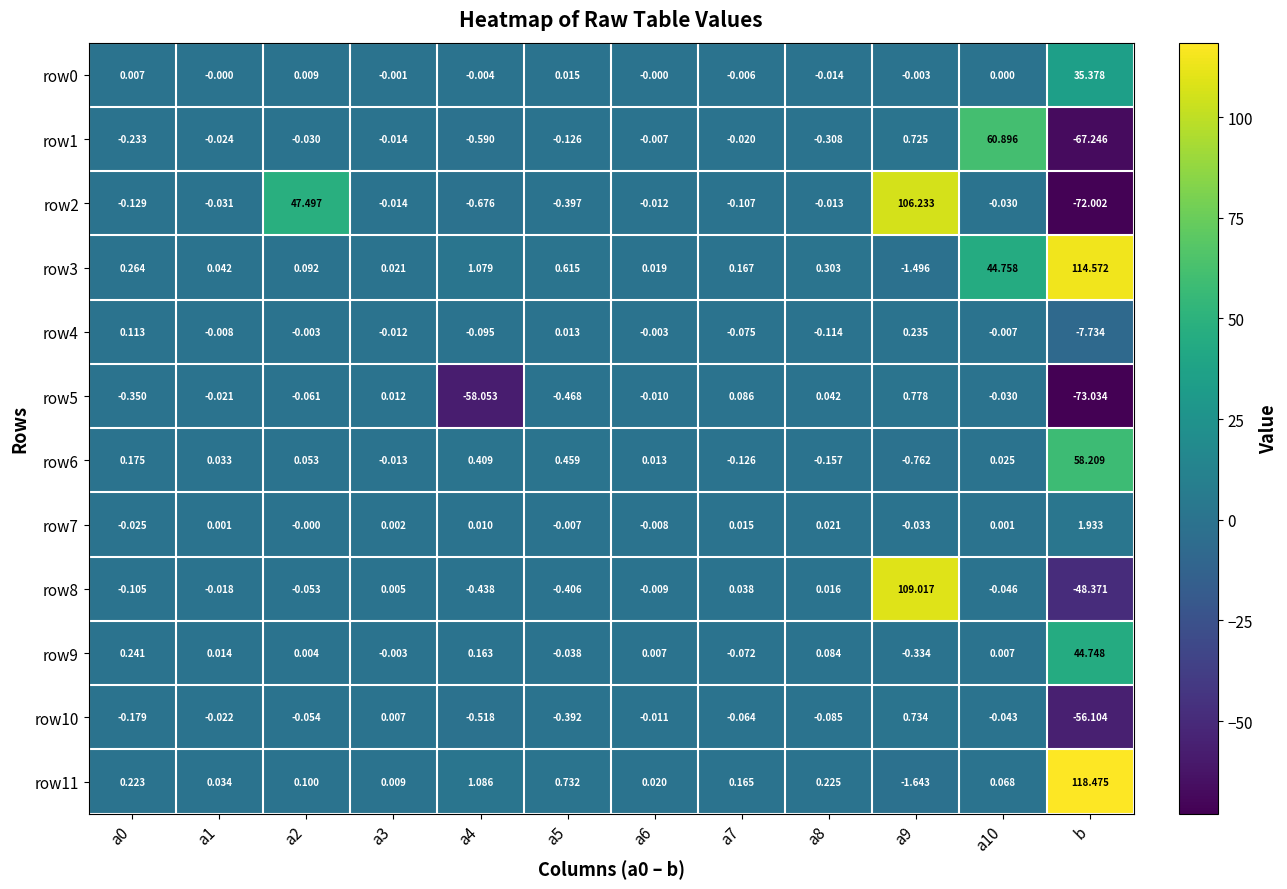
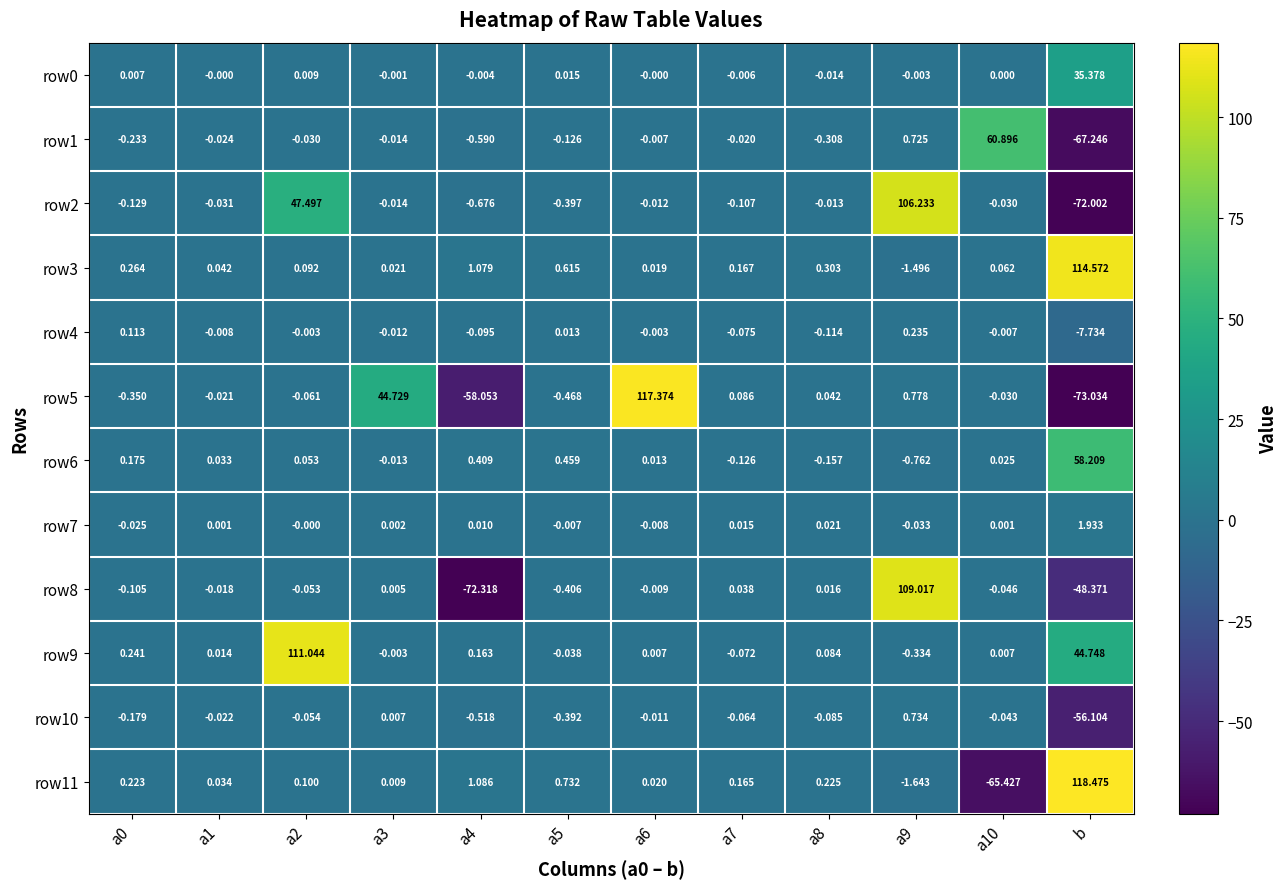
row3, a10: 44.758 -> 0.062
row5, a3: 0.012 -> 44.729
row5, a6: -0.010 -> 117.374
row8, a4: -0.438 -> -72.318
row9, a2: 0.004 -> 111.044
row11, a10: 0.068 -> -65.427
